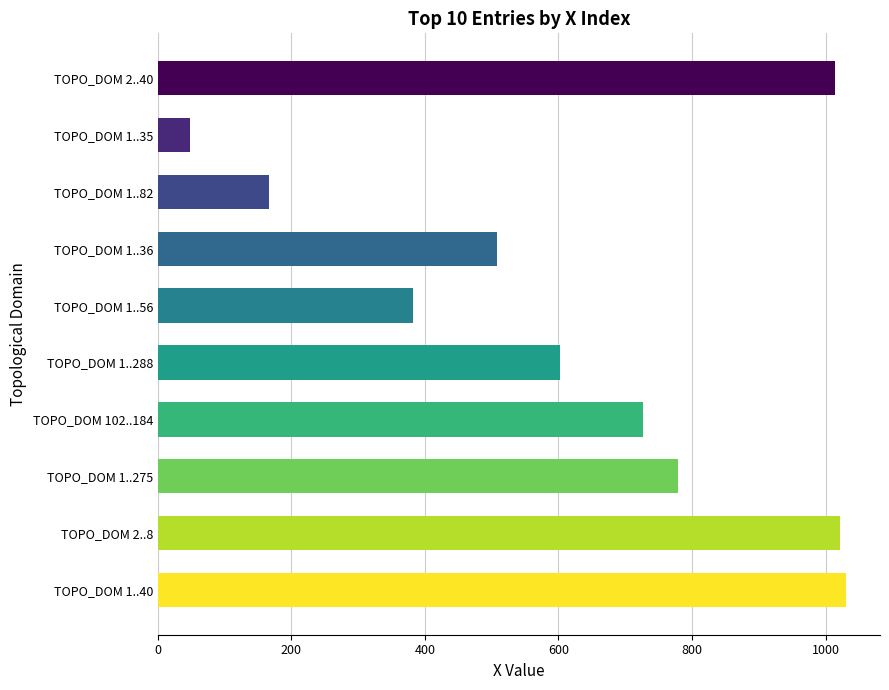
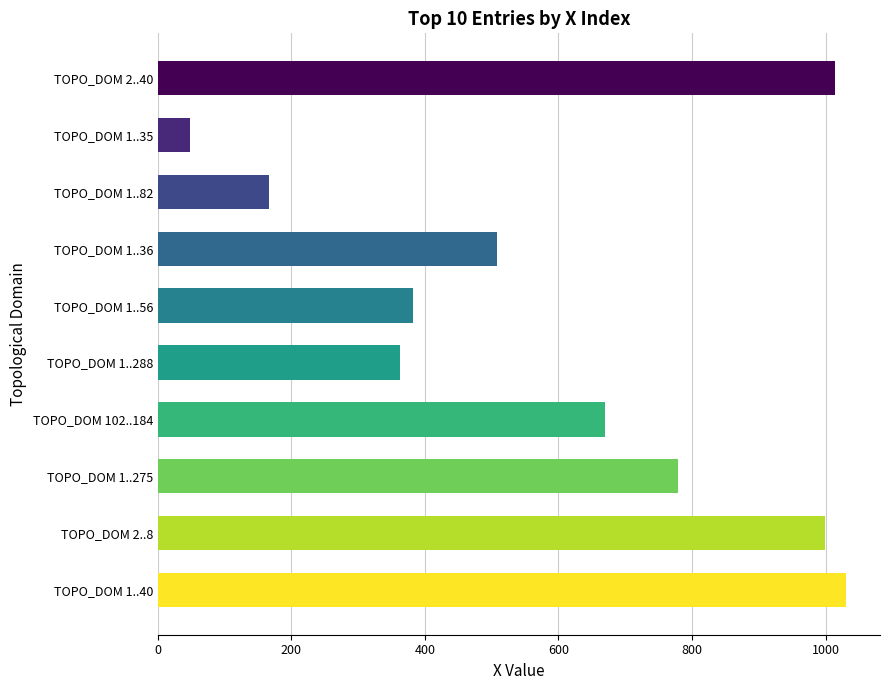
TOPO_DOM 1..288: 600 -> 360
TOPO_DOM 102..184: 730 -> 670
TOPO_DOM 2..8: 1020 -> 1000
